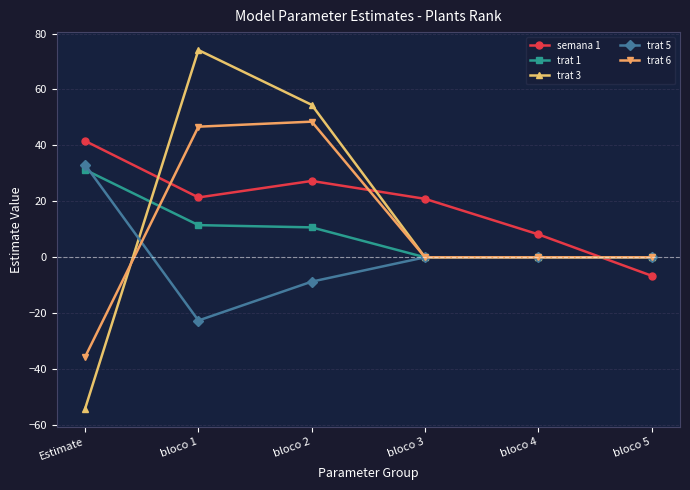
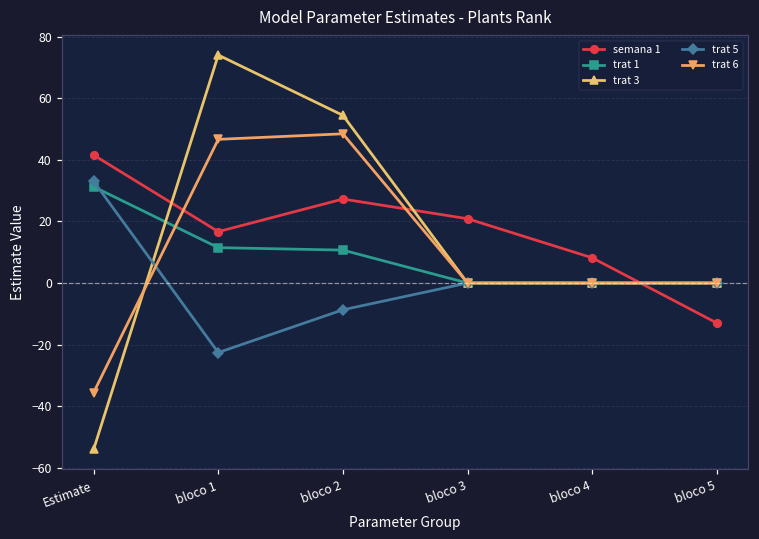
semana 1, bloco 1: 21 -> 17
semana 1, bloco 5: -7 -> -13
